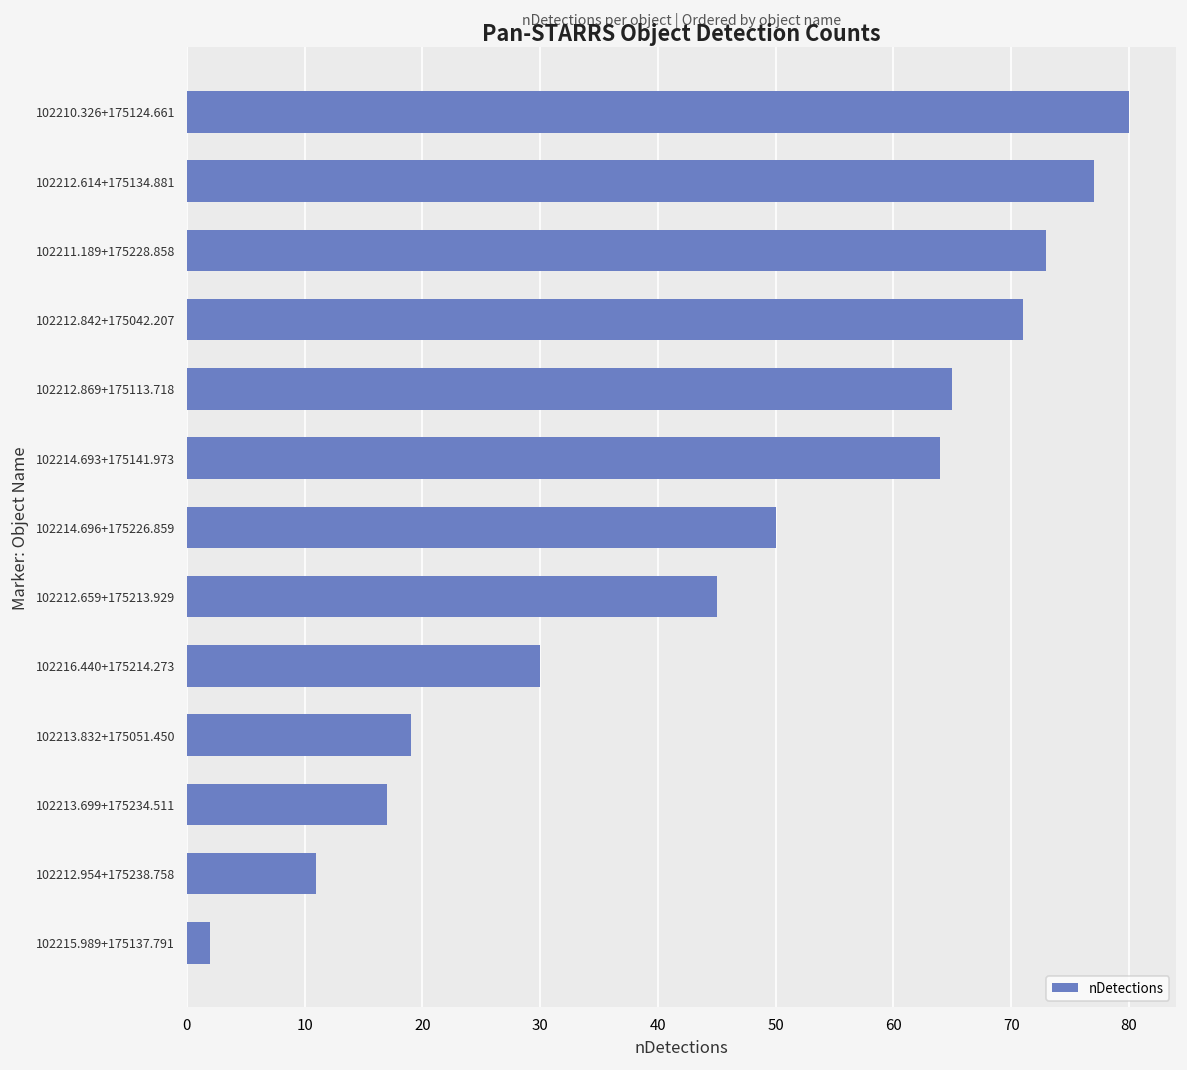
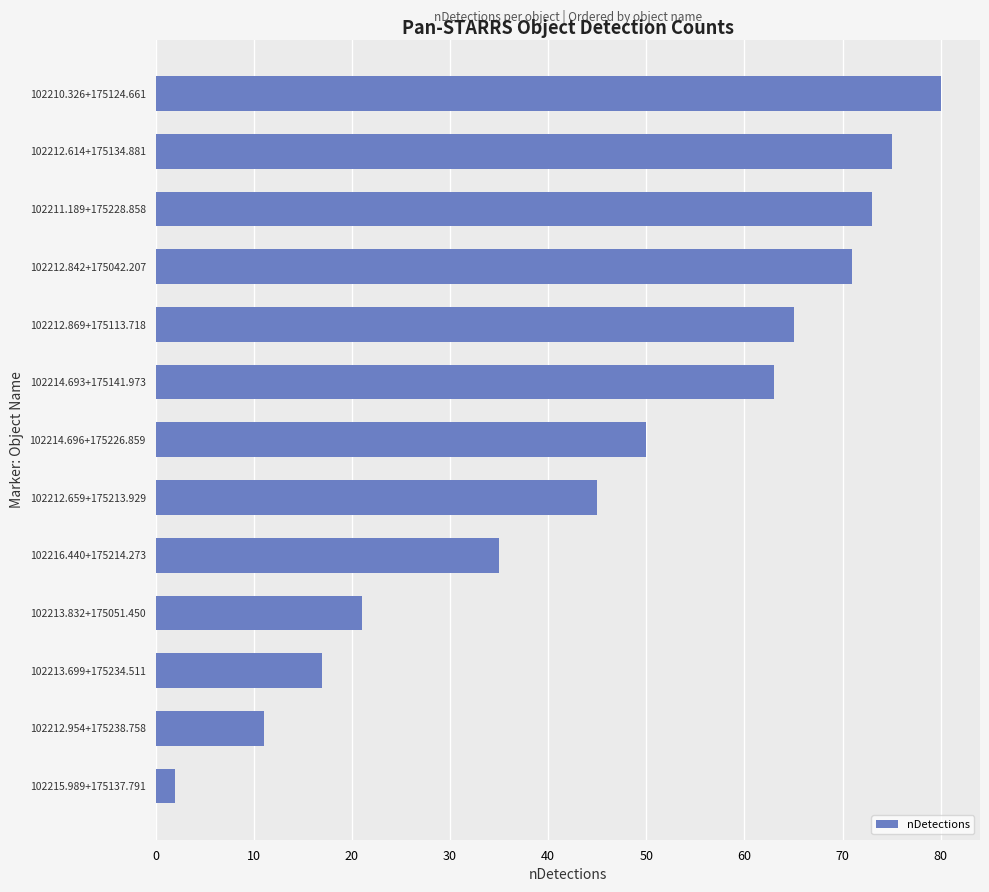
102212.614+175134.881: 77 -> 75
102214.693+175141.973: 64 -> 63
102216.440+175214.273: 30 -> 35
102213.832+175051.450: 19 -> 21
